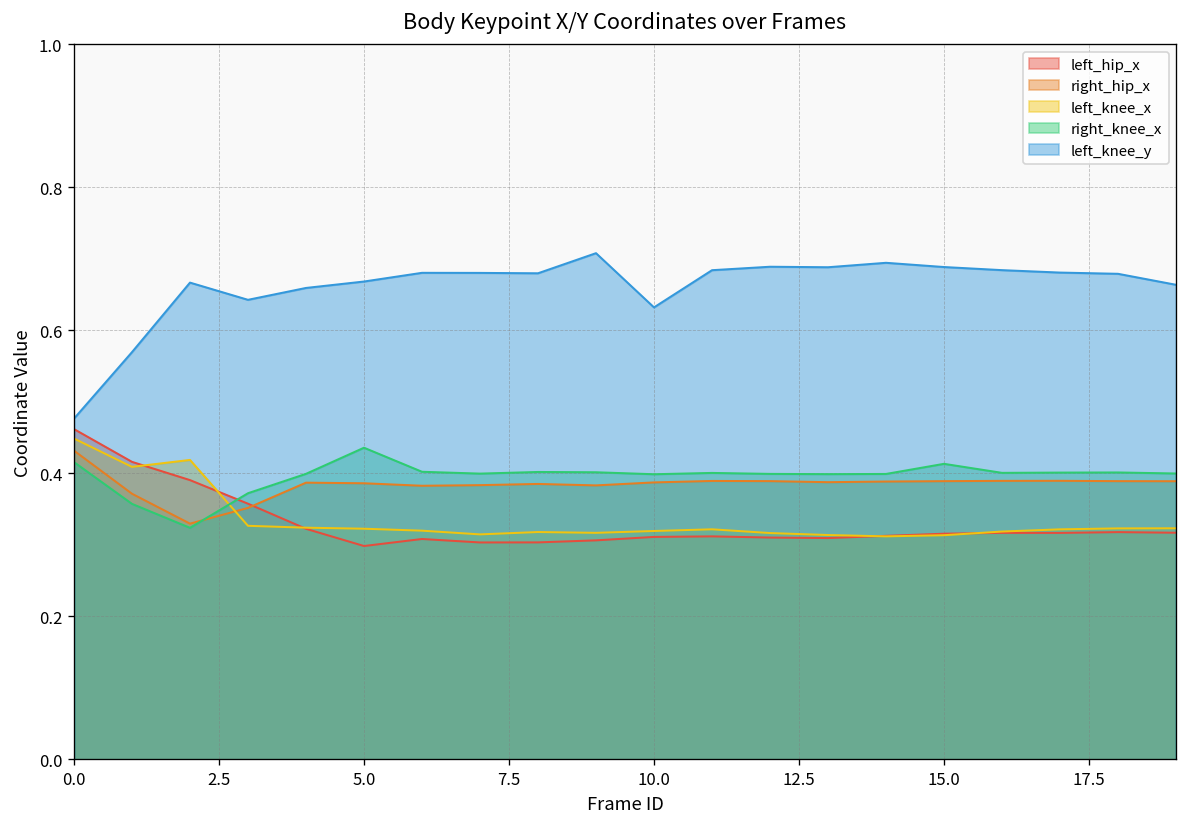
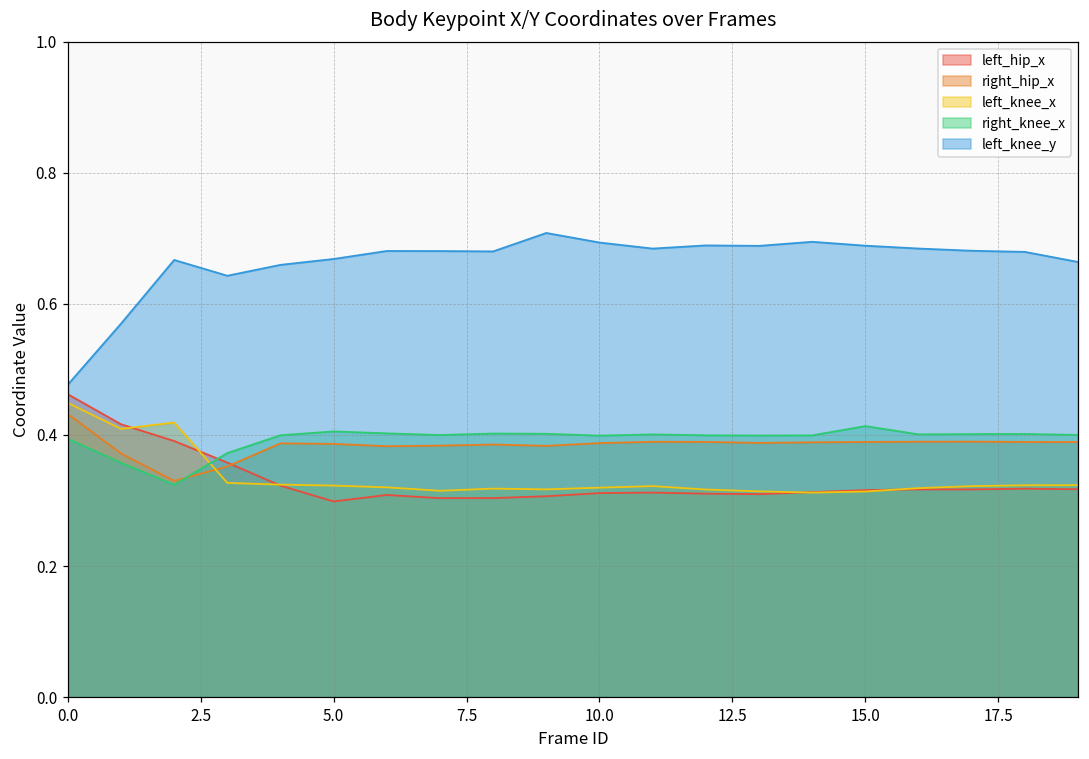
right_knee_x, 0.0: 0.42 -> 0.39
right_knee_x, 5.0: 0.44 -> 0.41
left_knee_y, 10.0: 0.63 -> 0.69
